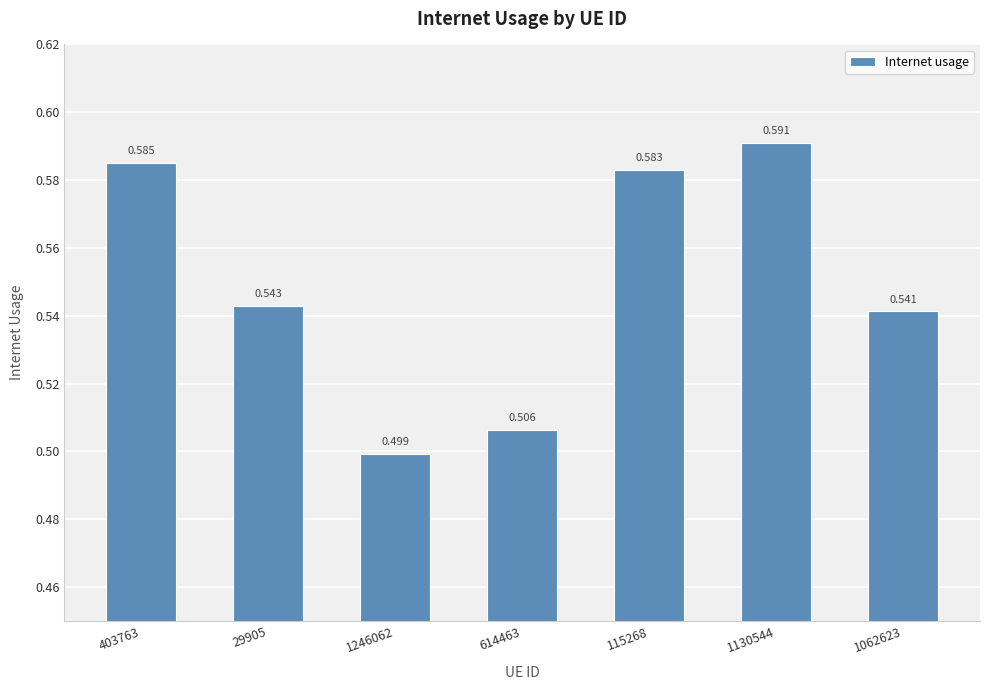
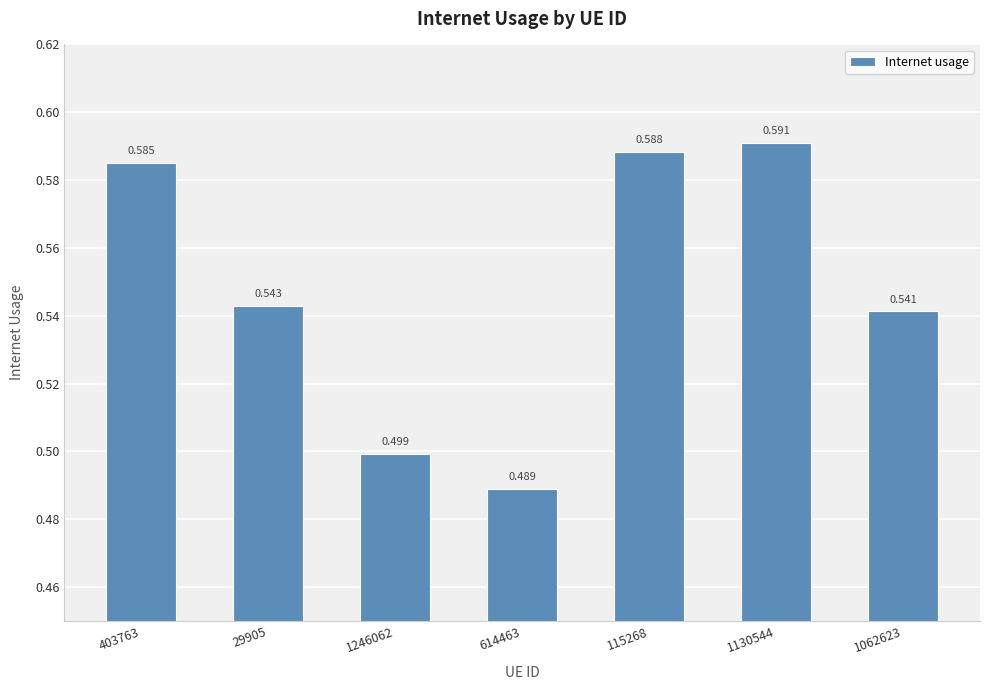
614463: 0.506 -> 0.489
115268: 0.583 -> 0.588
